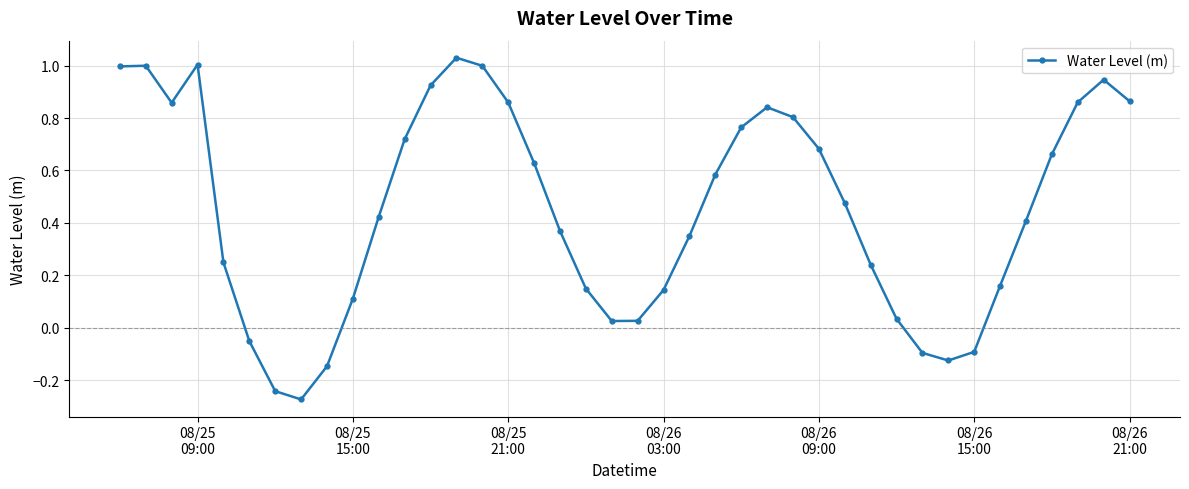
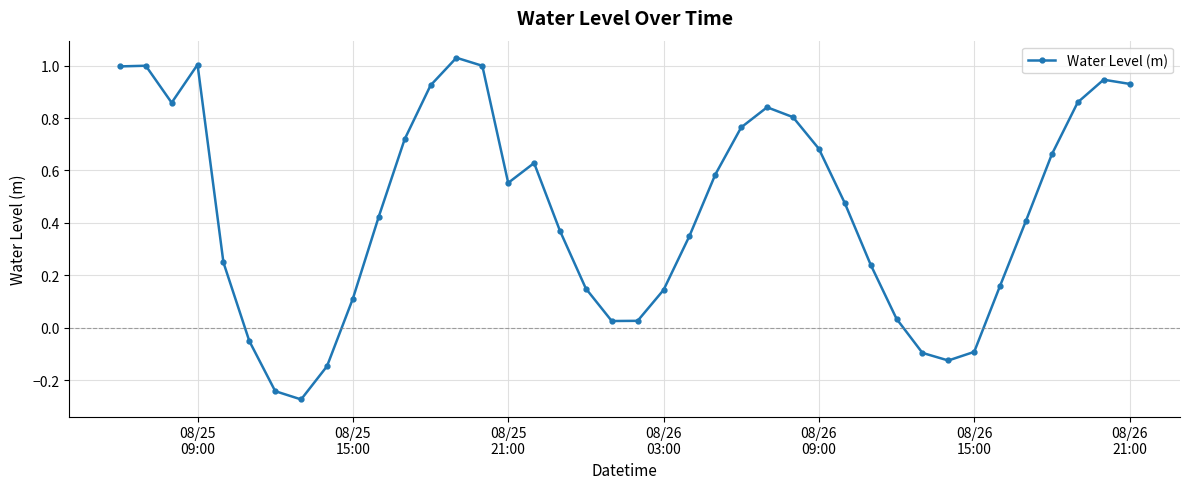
08/25 21:00: 0.86 -> 0.55
08/26 21:00: 0.86 -> 0.93
